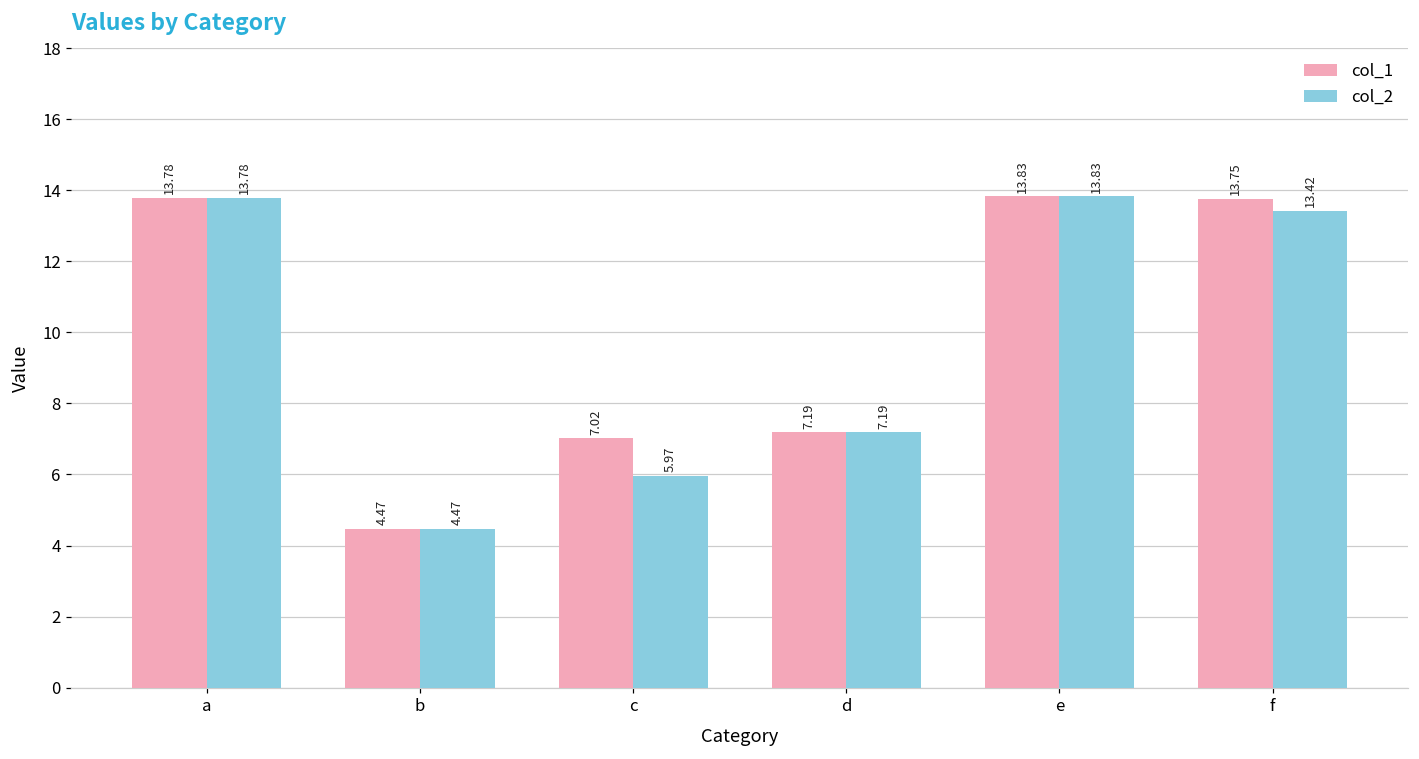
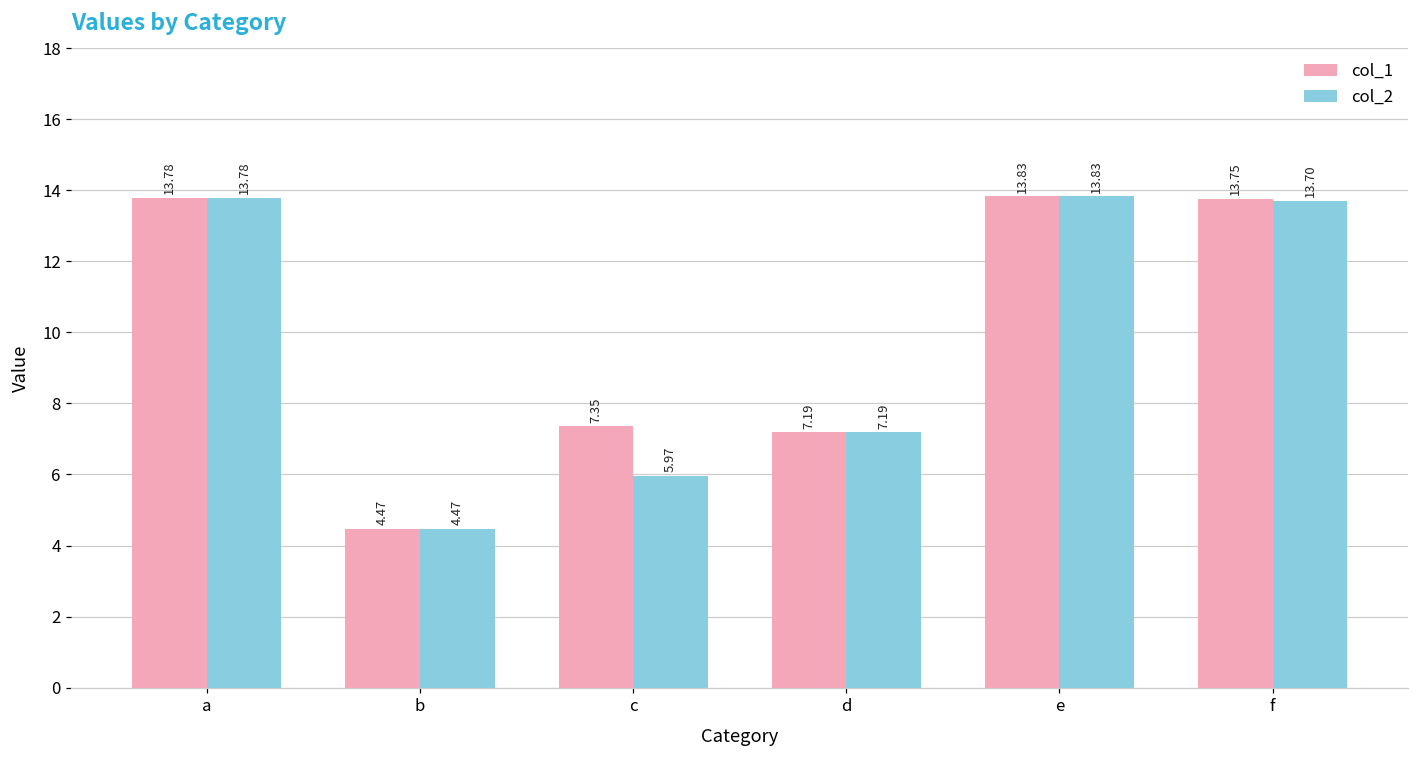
col_1, c: 7.02 -> 7.35
col_2, f: 13.42 -> 13.70
